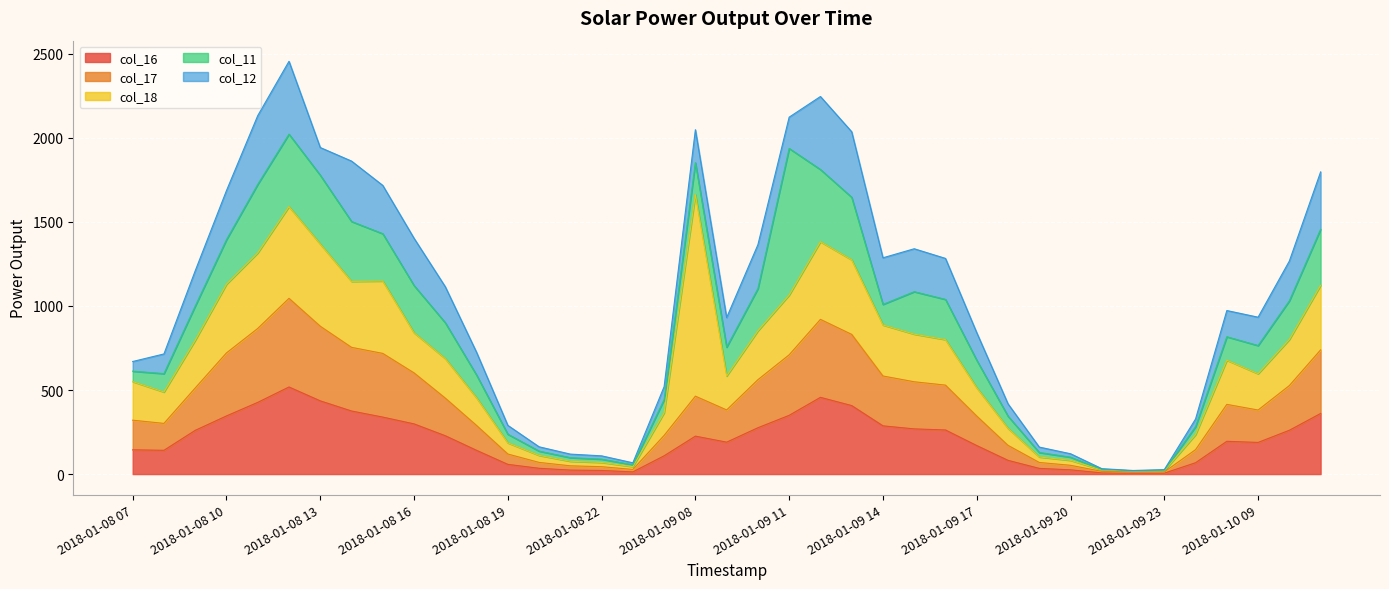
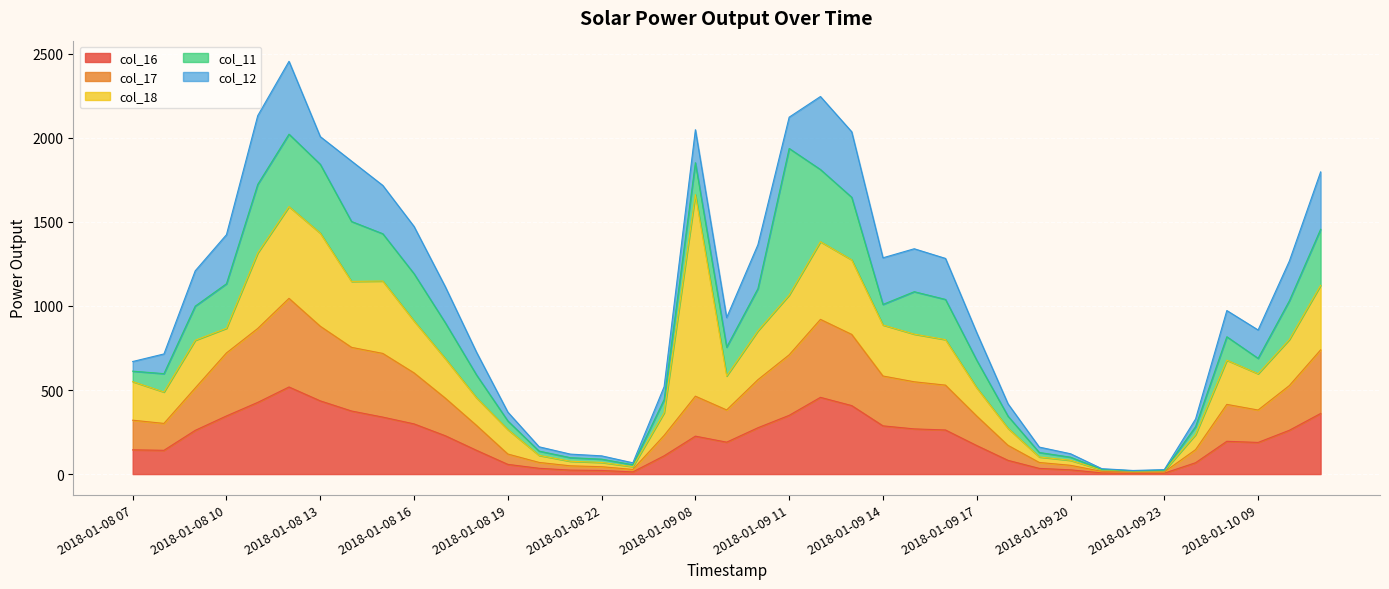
col_18, 2018-01-08 10: 410 -> 150
col_18, 2018-01-08 13: 490 -> 550
col_18, 2018-01-08 16: 240 -> 310
col_18, 2018-01-08 19: 70 -> 150
col_11, 2018-01-10 09: 170 -> 90
